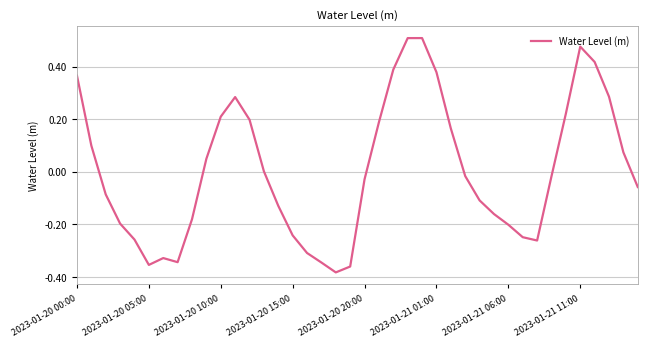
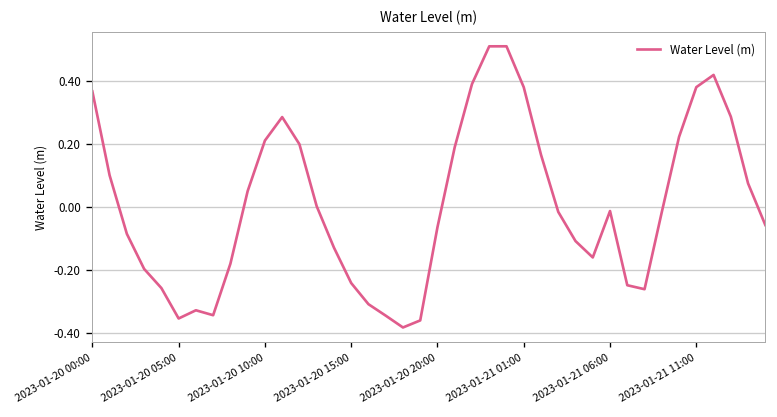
2023-01-20 20:00: -0.03 -> -0.07
2023-01-21 06:00: -0.20 -> -0.01
2023-01-21 11:00: 0.48 -> 0.38
